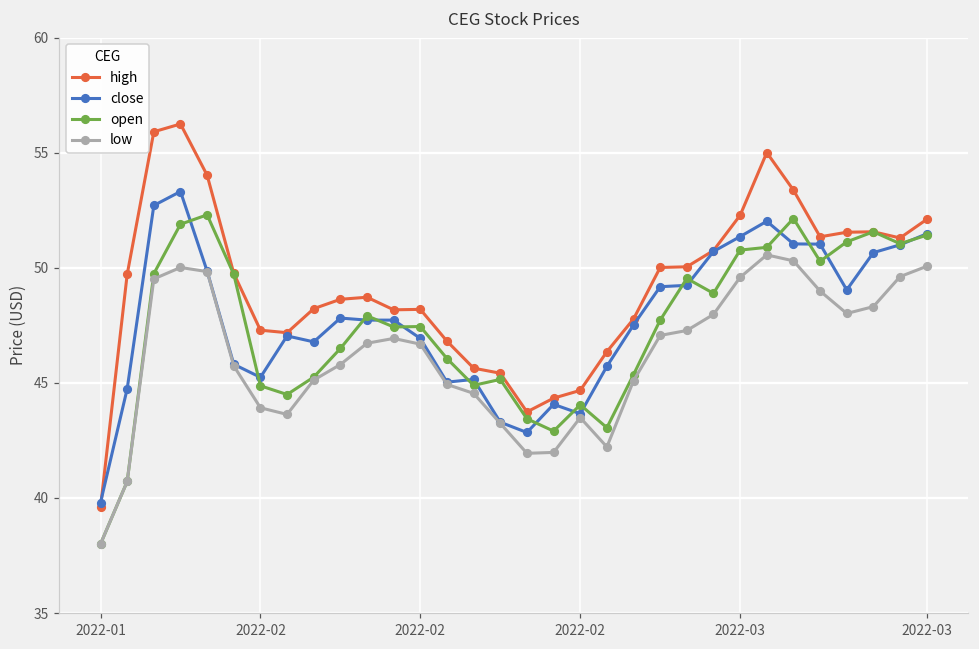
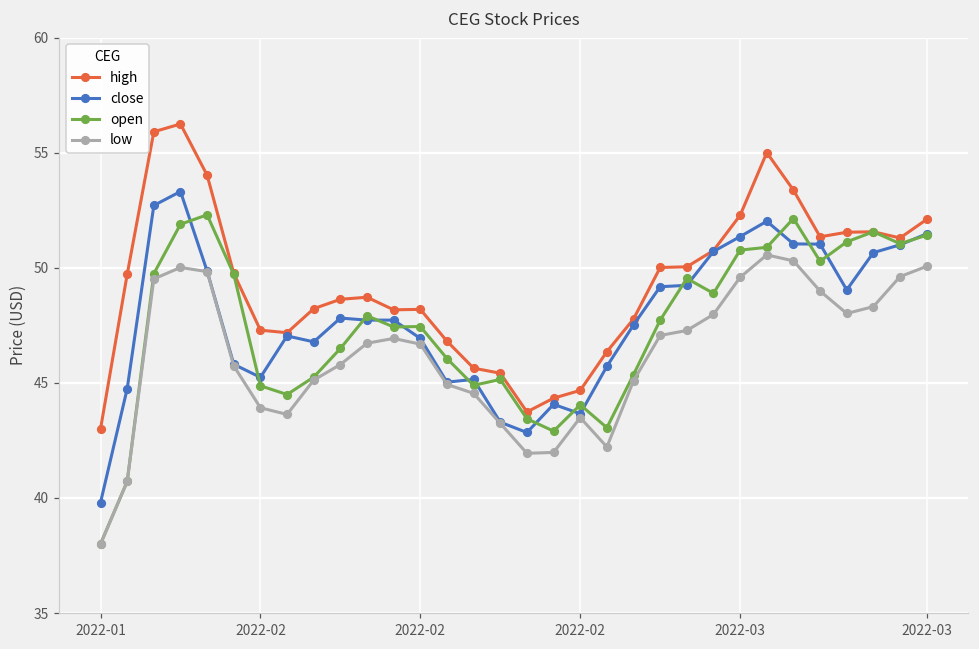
high, 2022-01: 39.6 -> 43.0
